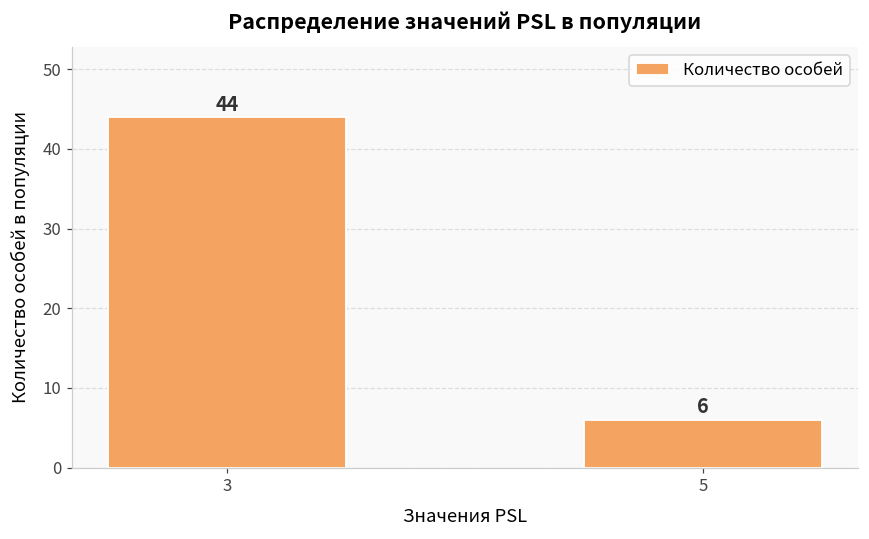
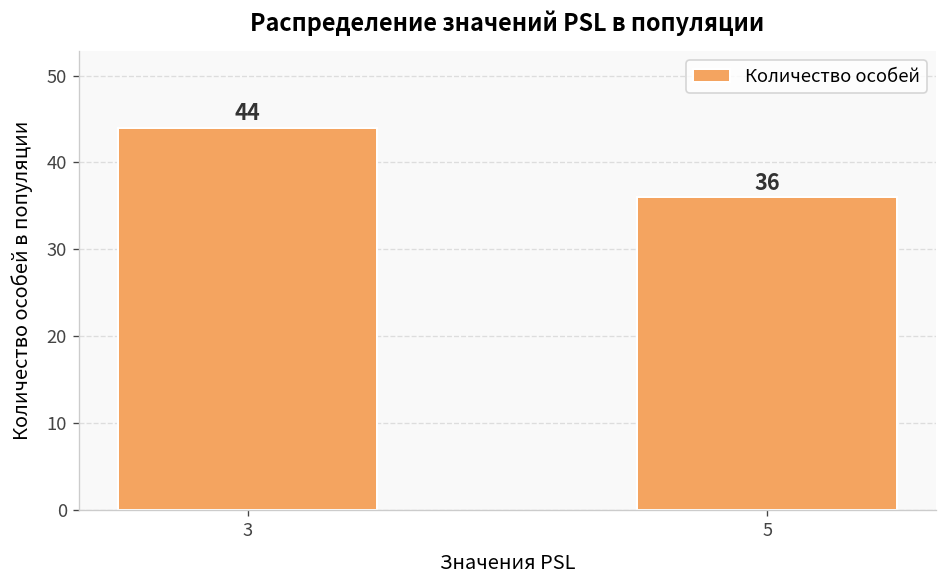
5: 6 -> 36
